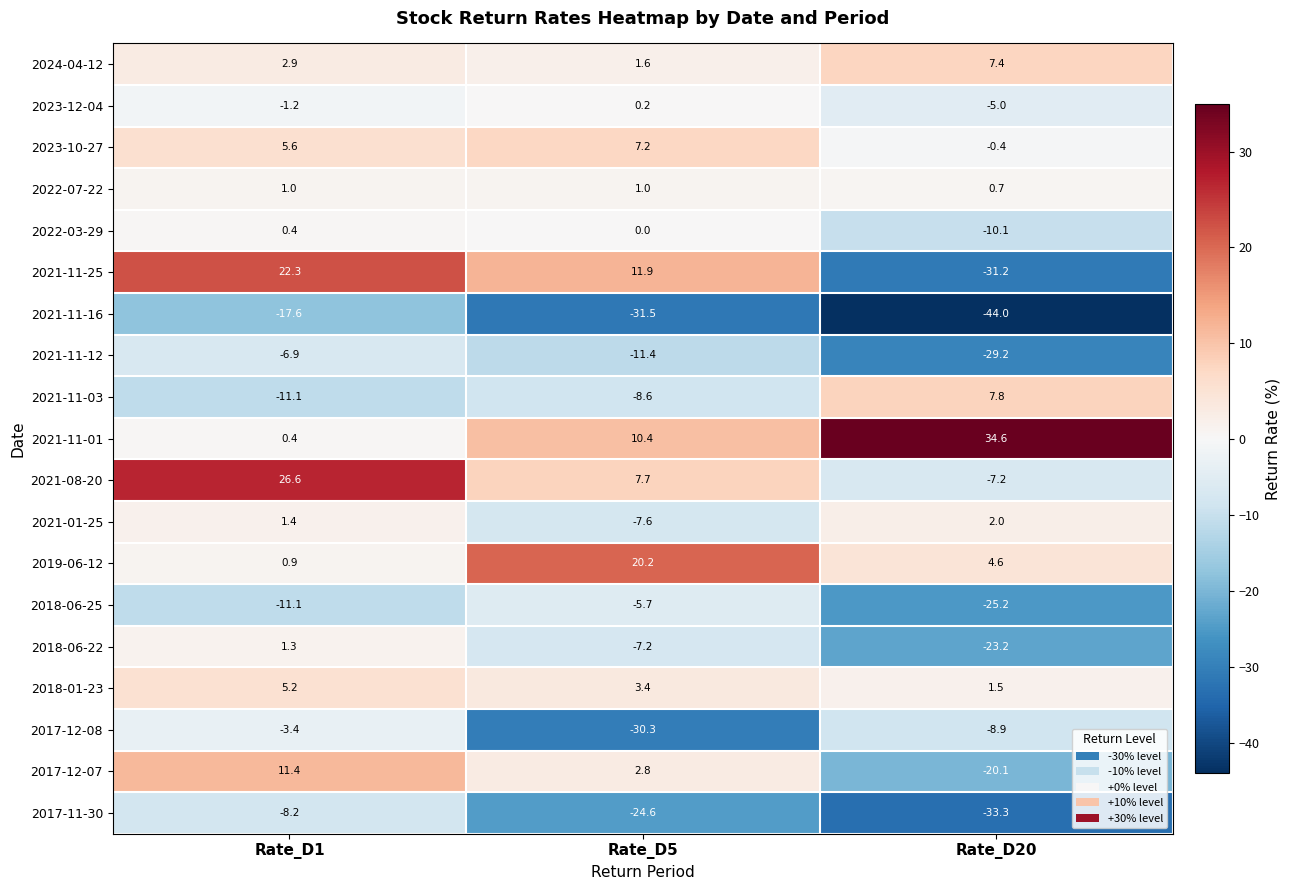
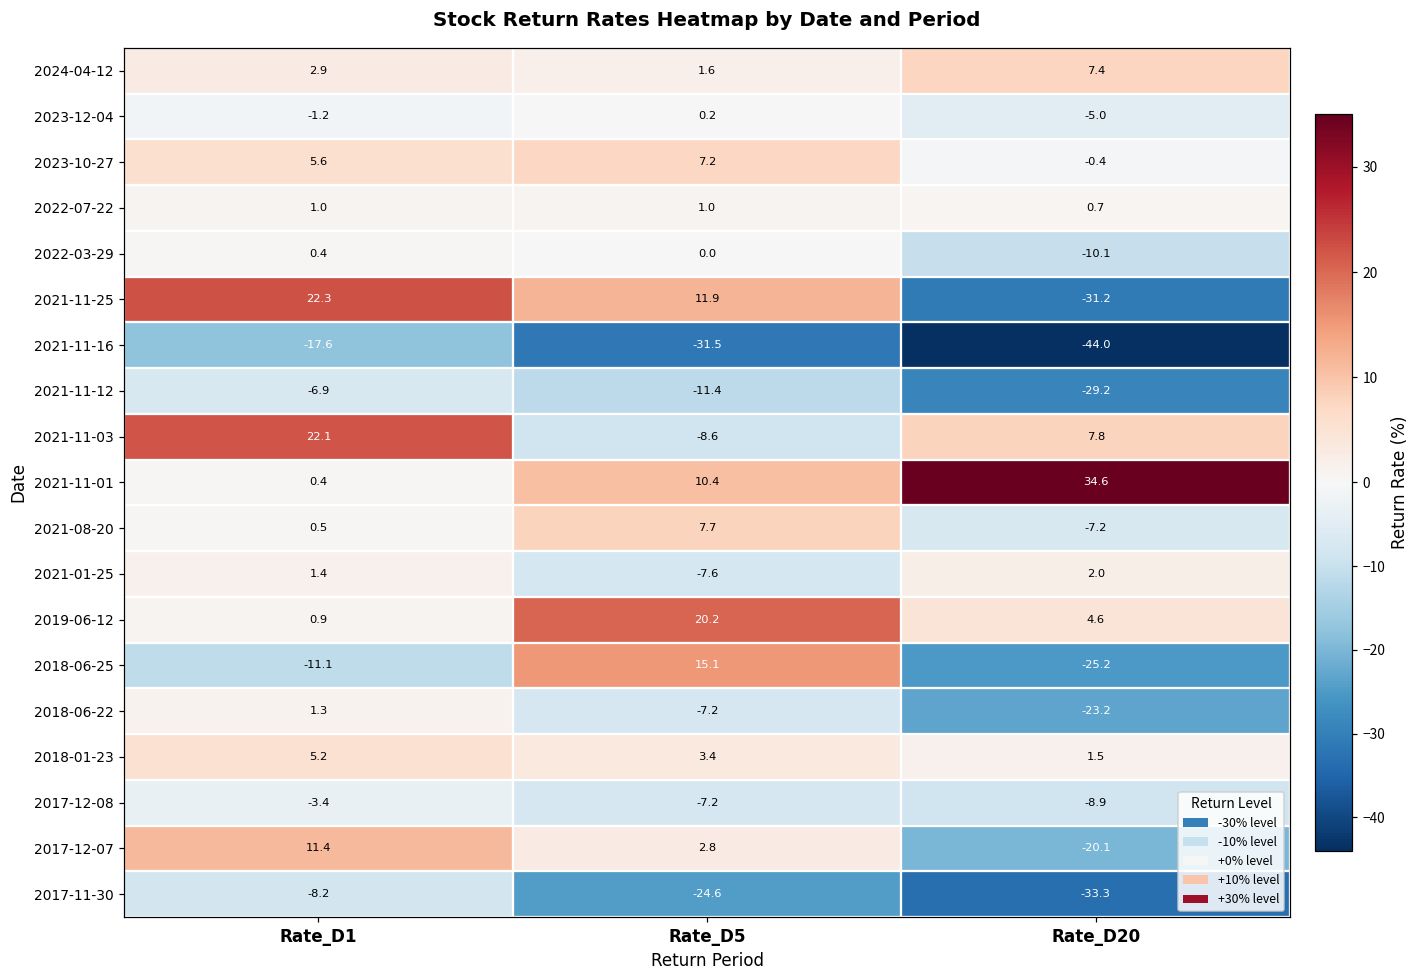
2021-11-03, Rate_D1: -11.1 -> 22.1
2021-08-20, Rate_D1: 26.6 -> 0.5
2018-06-25, Rate_D5: -5.7 -> 15.1
2017-12-08, Rate_D5: -30.3 -> -7.2
